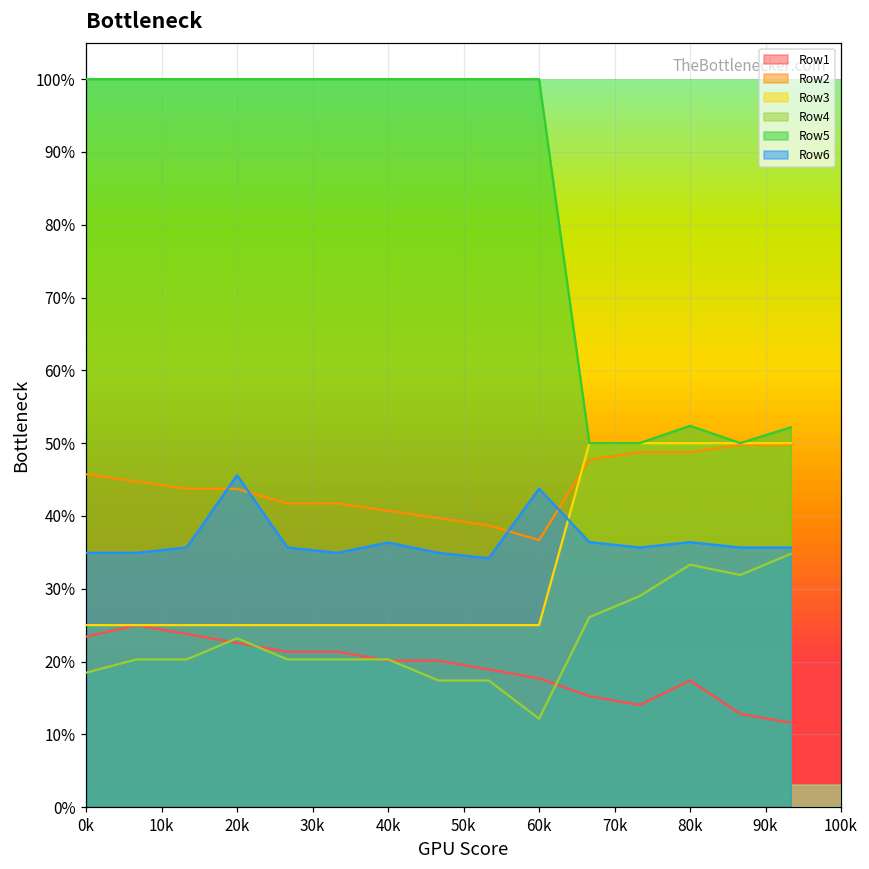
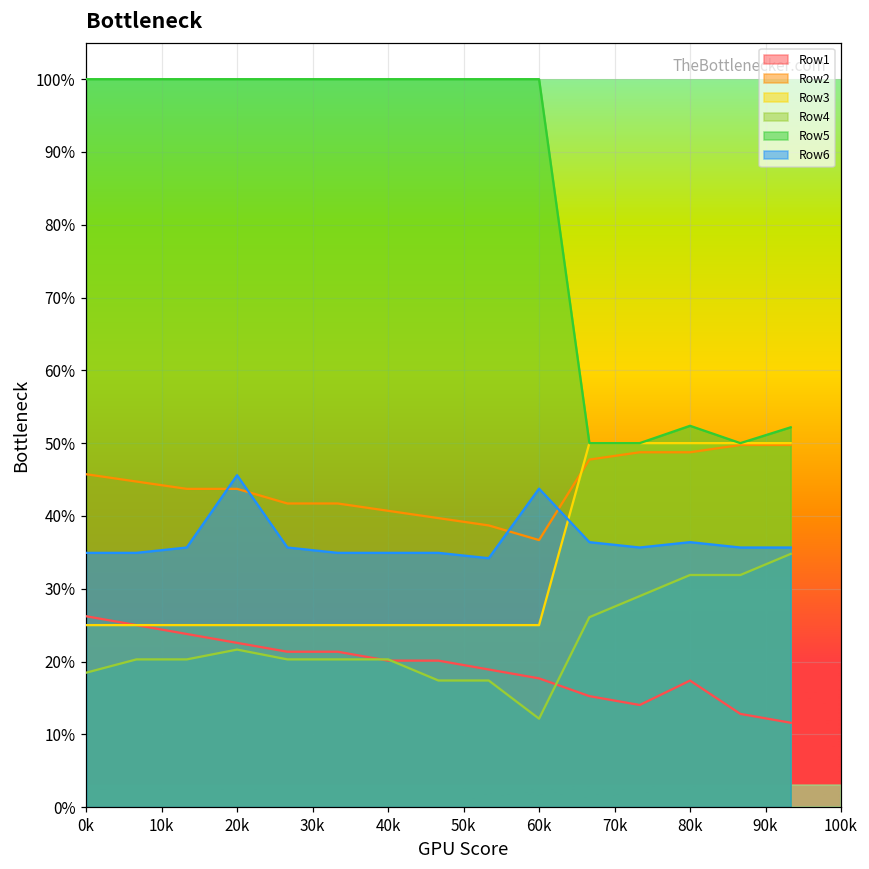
Row1, 0k: 23% -> 26%
Row4, 20k: 23% -> 22%
Row6, 40k: 36% -> 35%
Row4, 80k: 33% -> 32%
